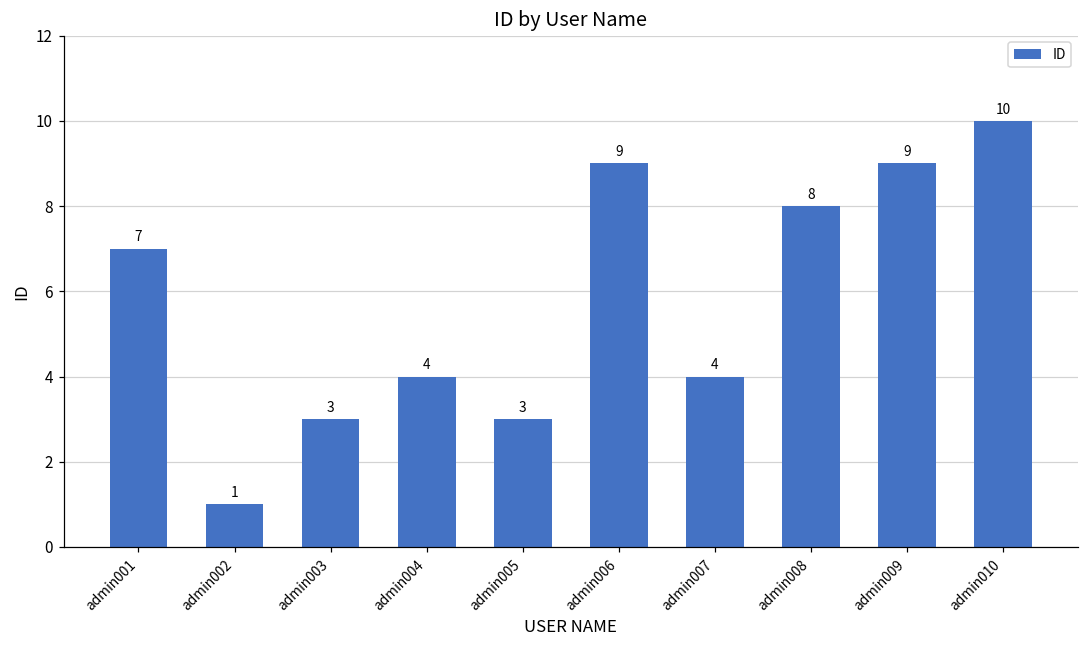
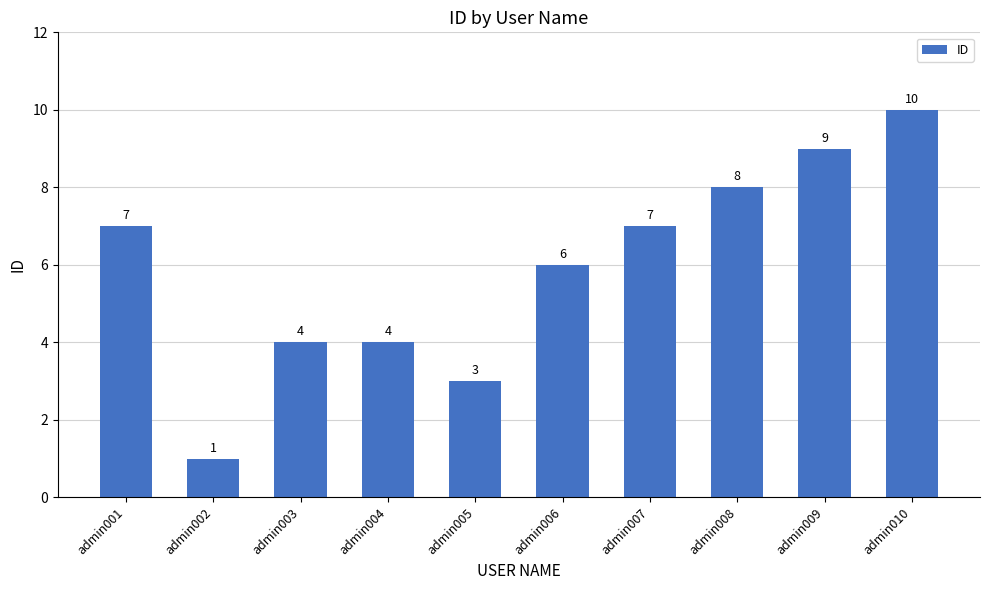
admin003: 3 -> 4
admin006: 9 -> 6
admin007: 4 -> 7
